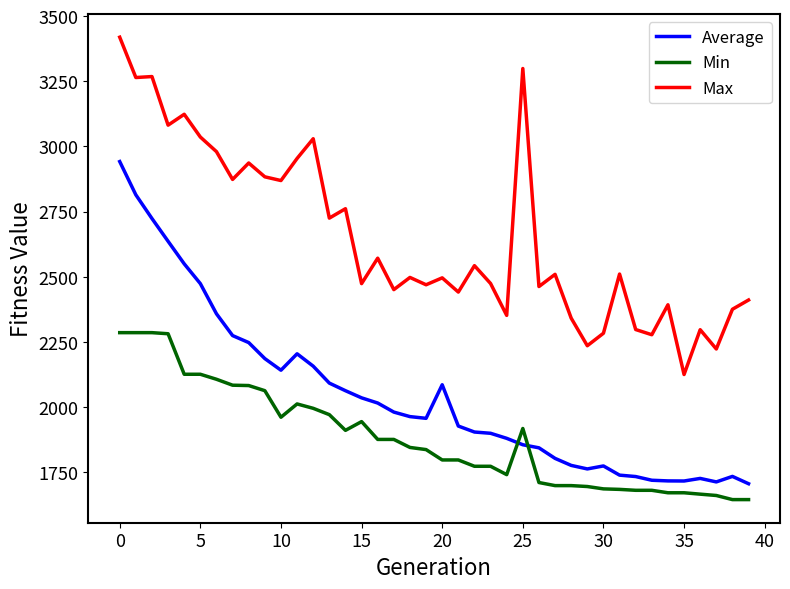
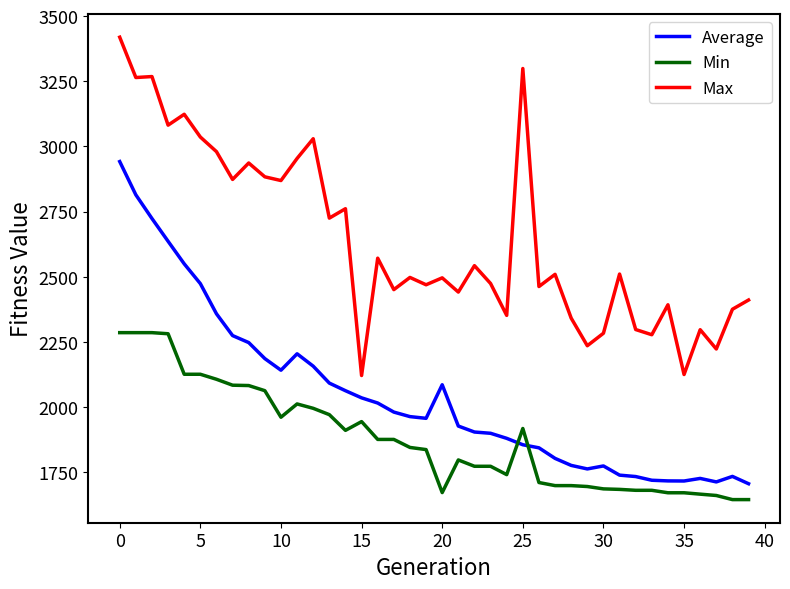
Max, 15: 2470 -> 2120
Min, 20: 1800 -> 1670
